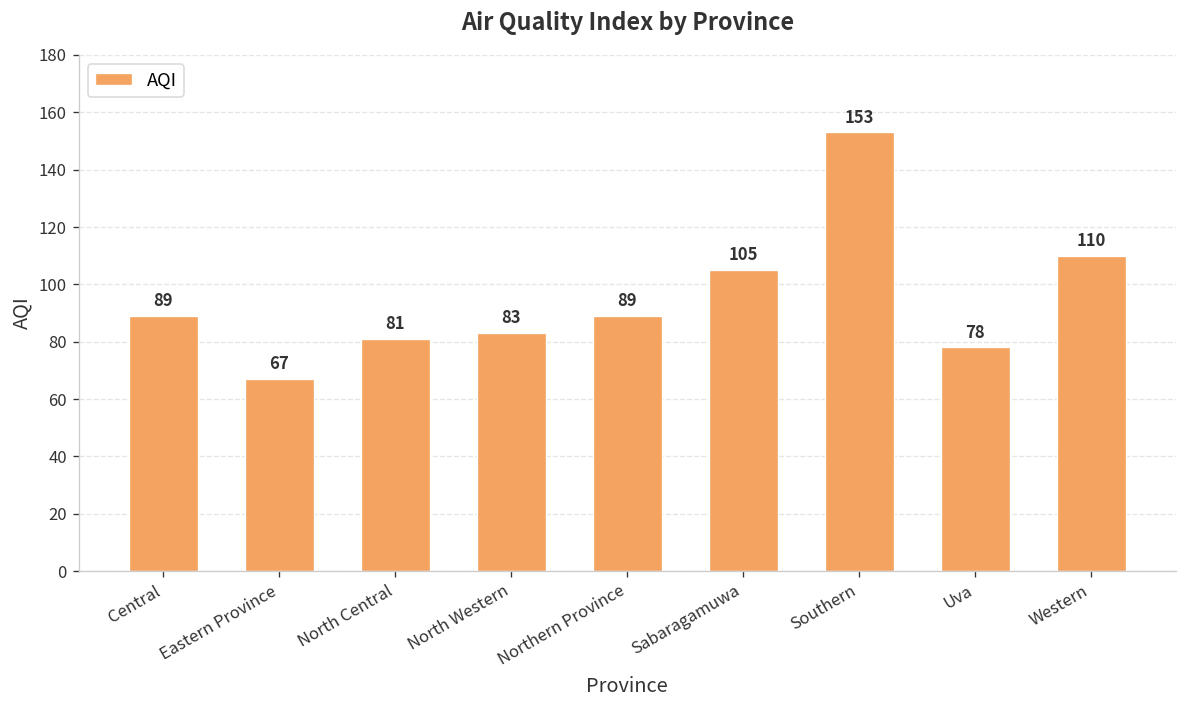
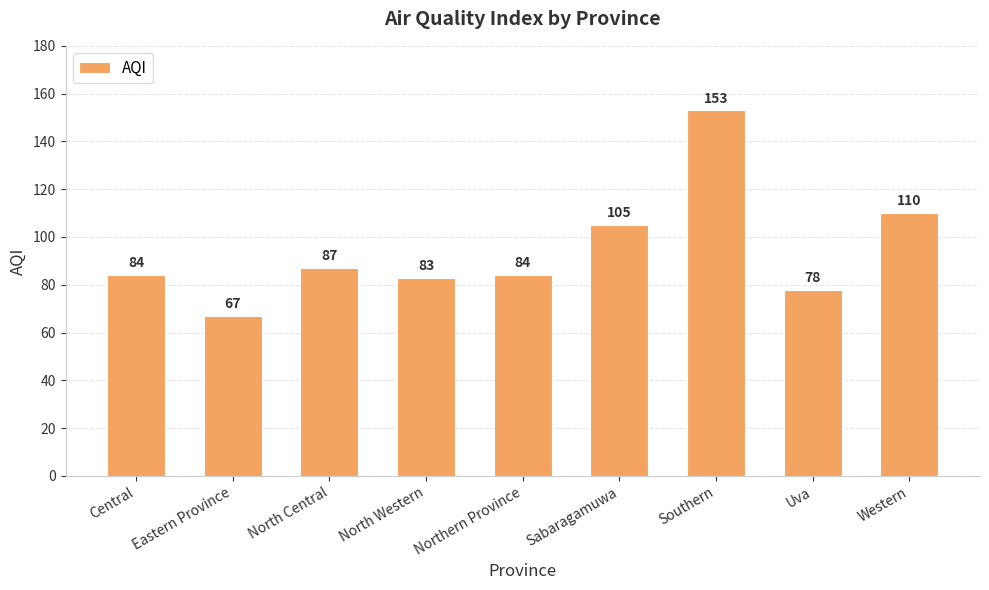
Central: 89 -> 84
North Central: 81 -> 87
Northern Province: 89 -> 84
